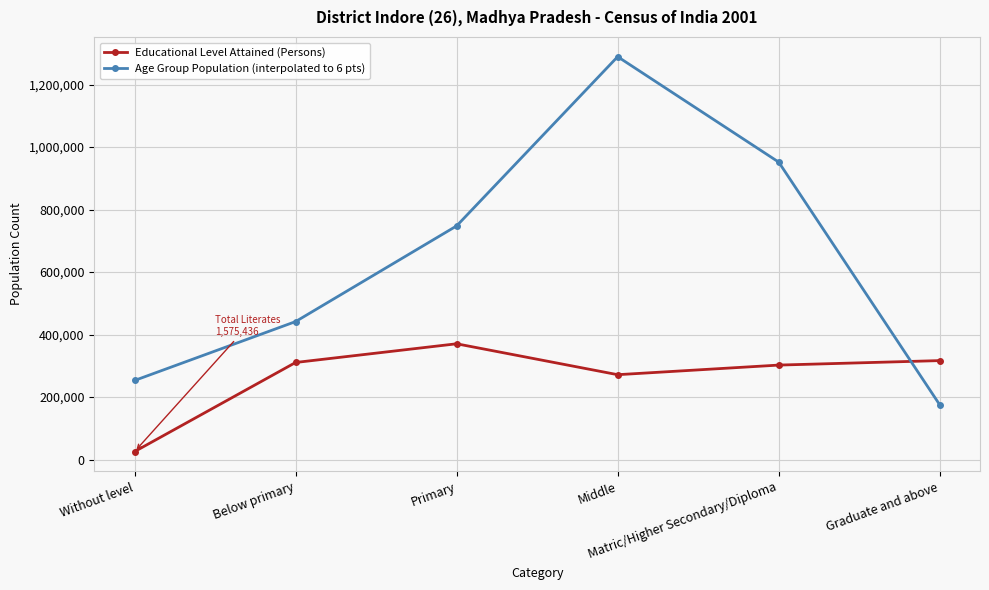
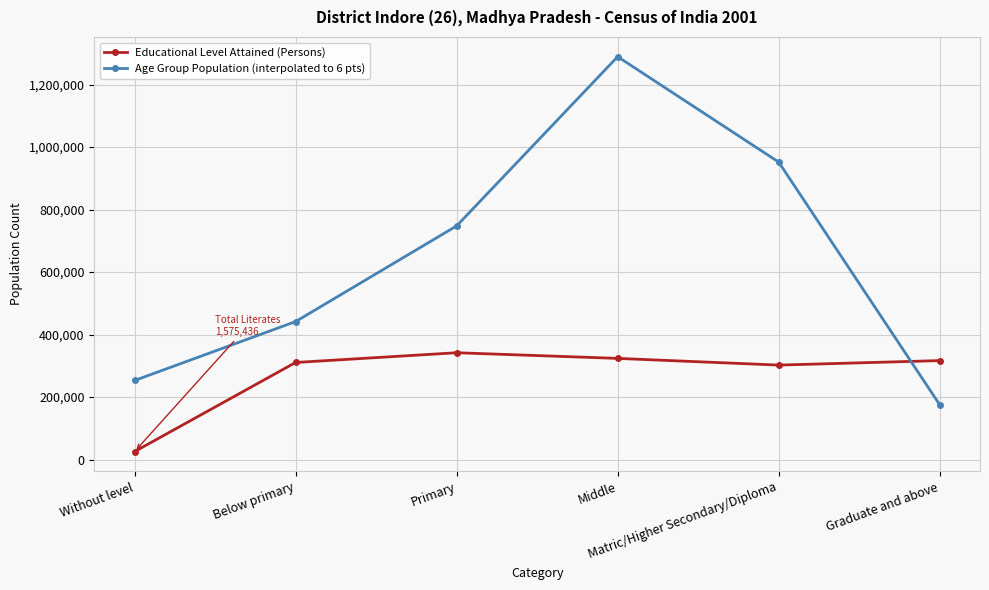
Educational Level Attained (Persons), Primary: 370,000 -> 340,000
Educational Level Attained (Persons), Middle: 270,000 -> 320,000
